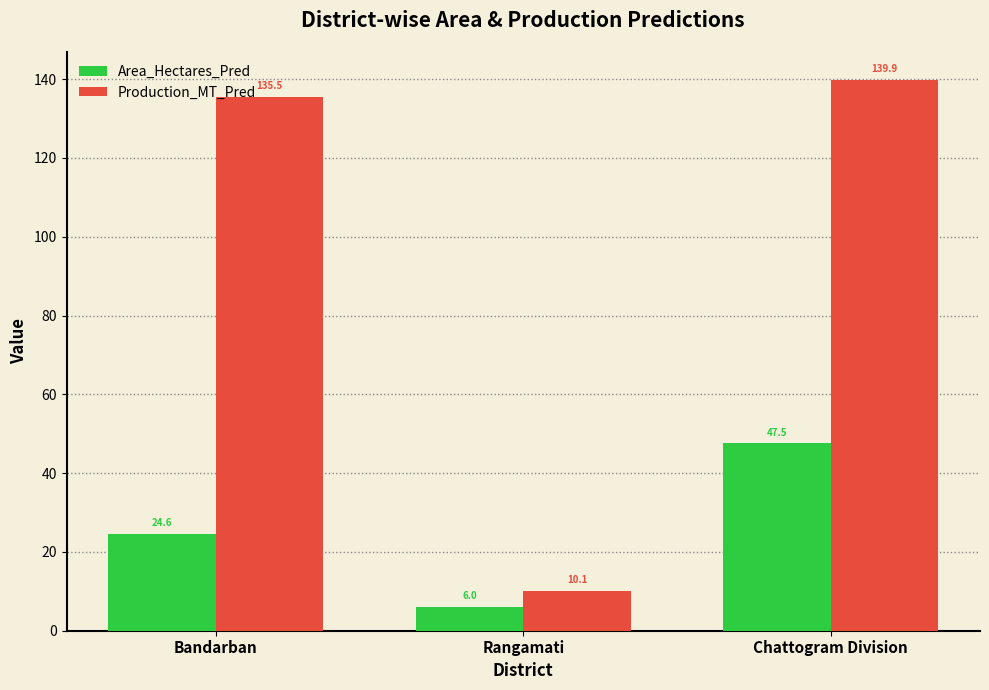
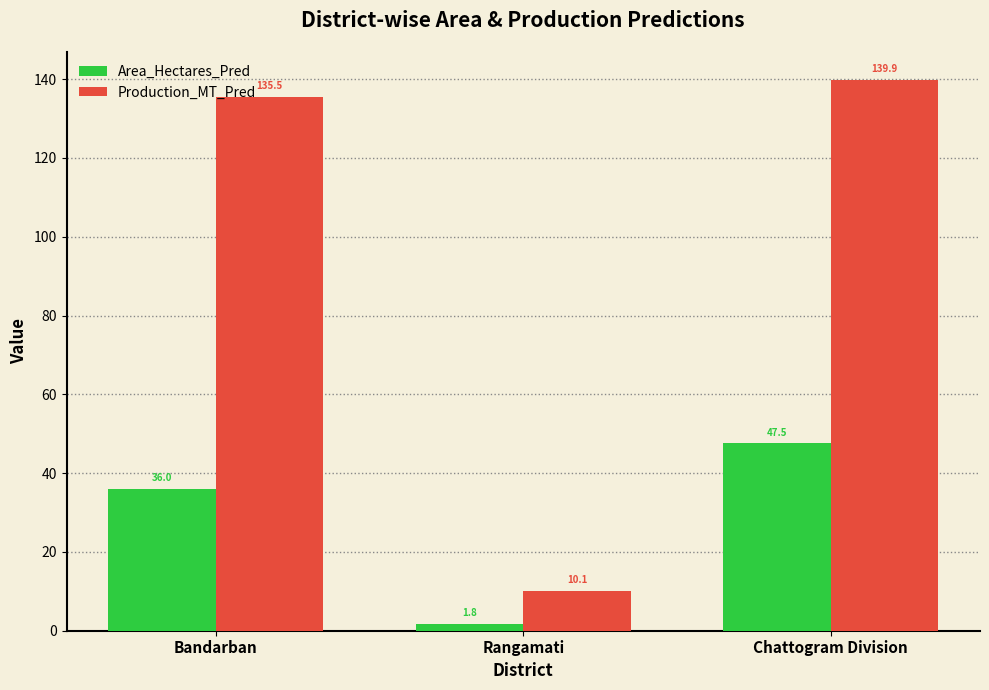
Area_Hectares_Pred, Bandarban: 24.6 -> 36.0
Area_Hectares_Pred, Rangamati: 6.0 -> 1.8
